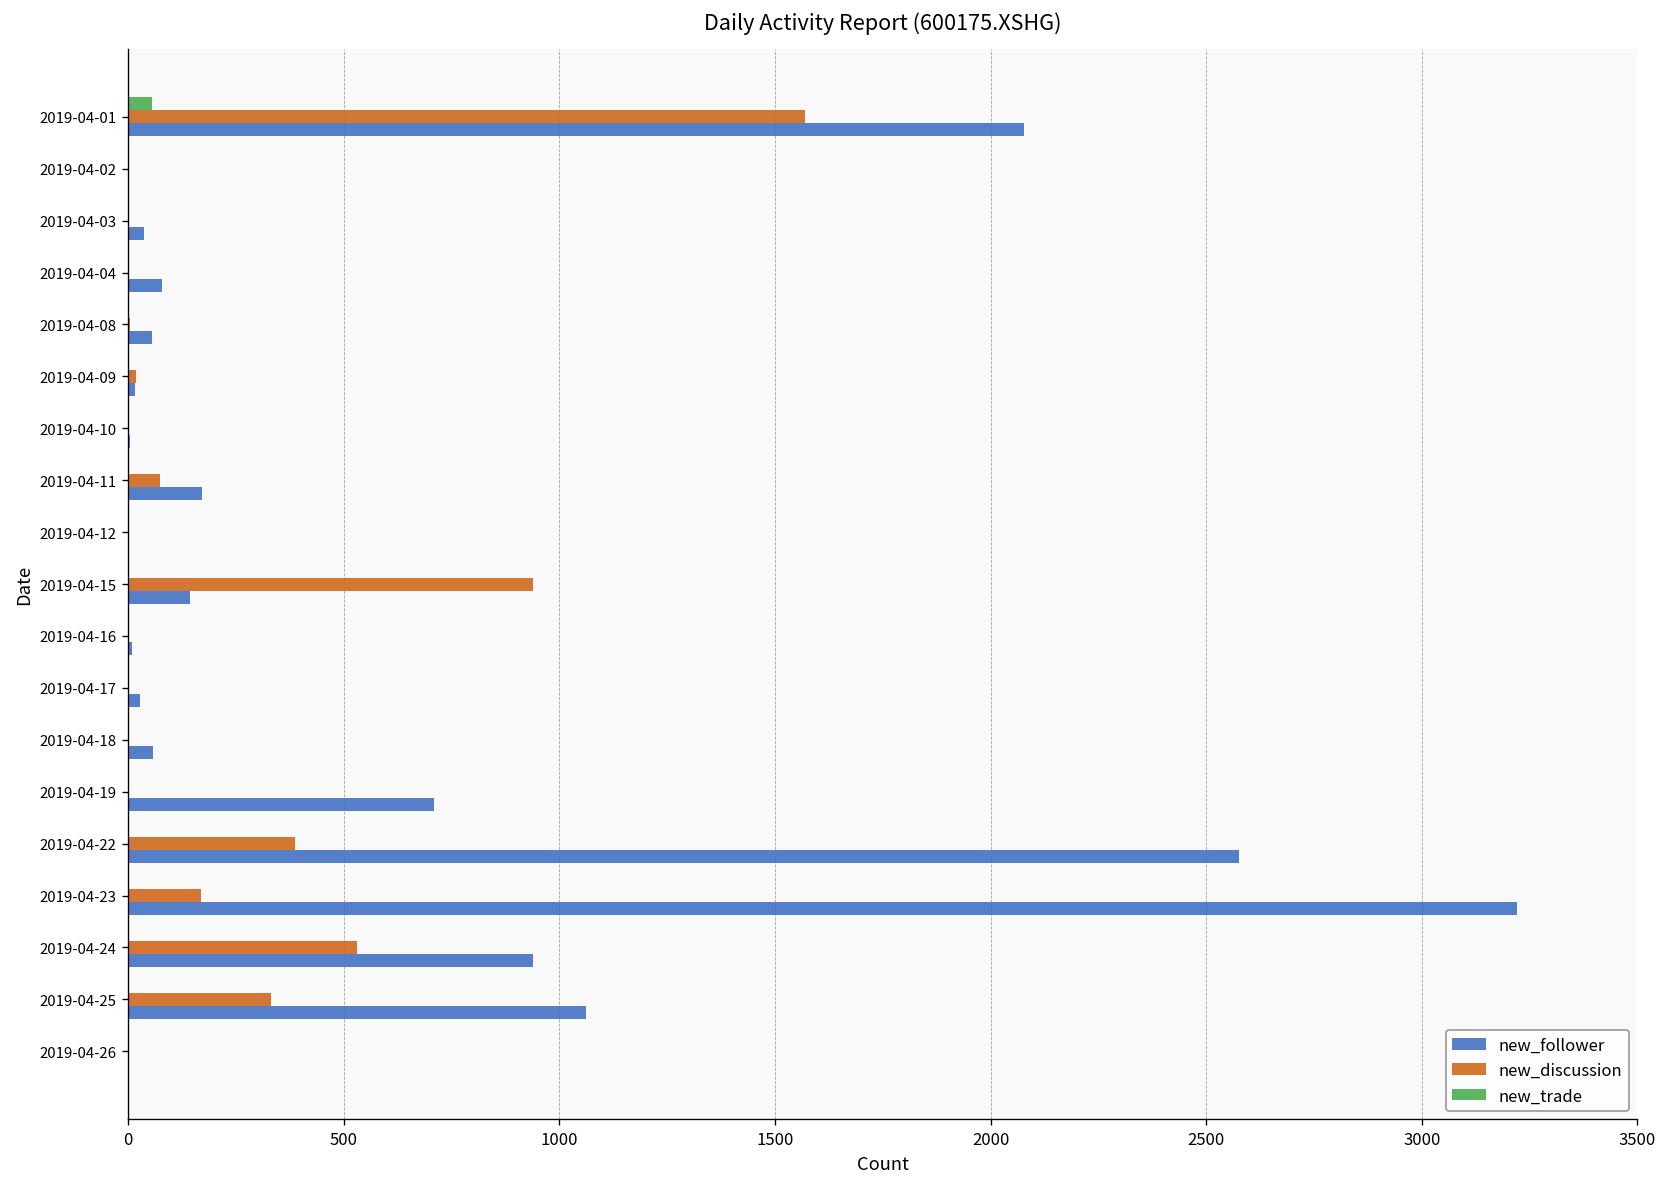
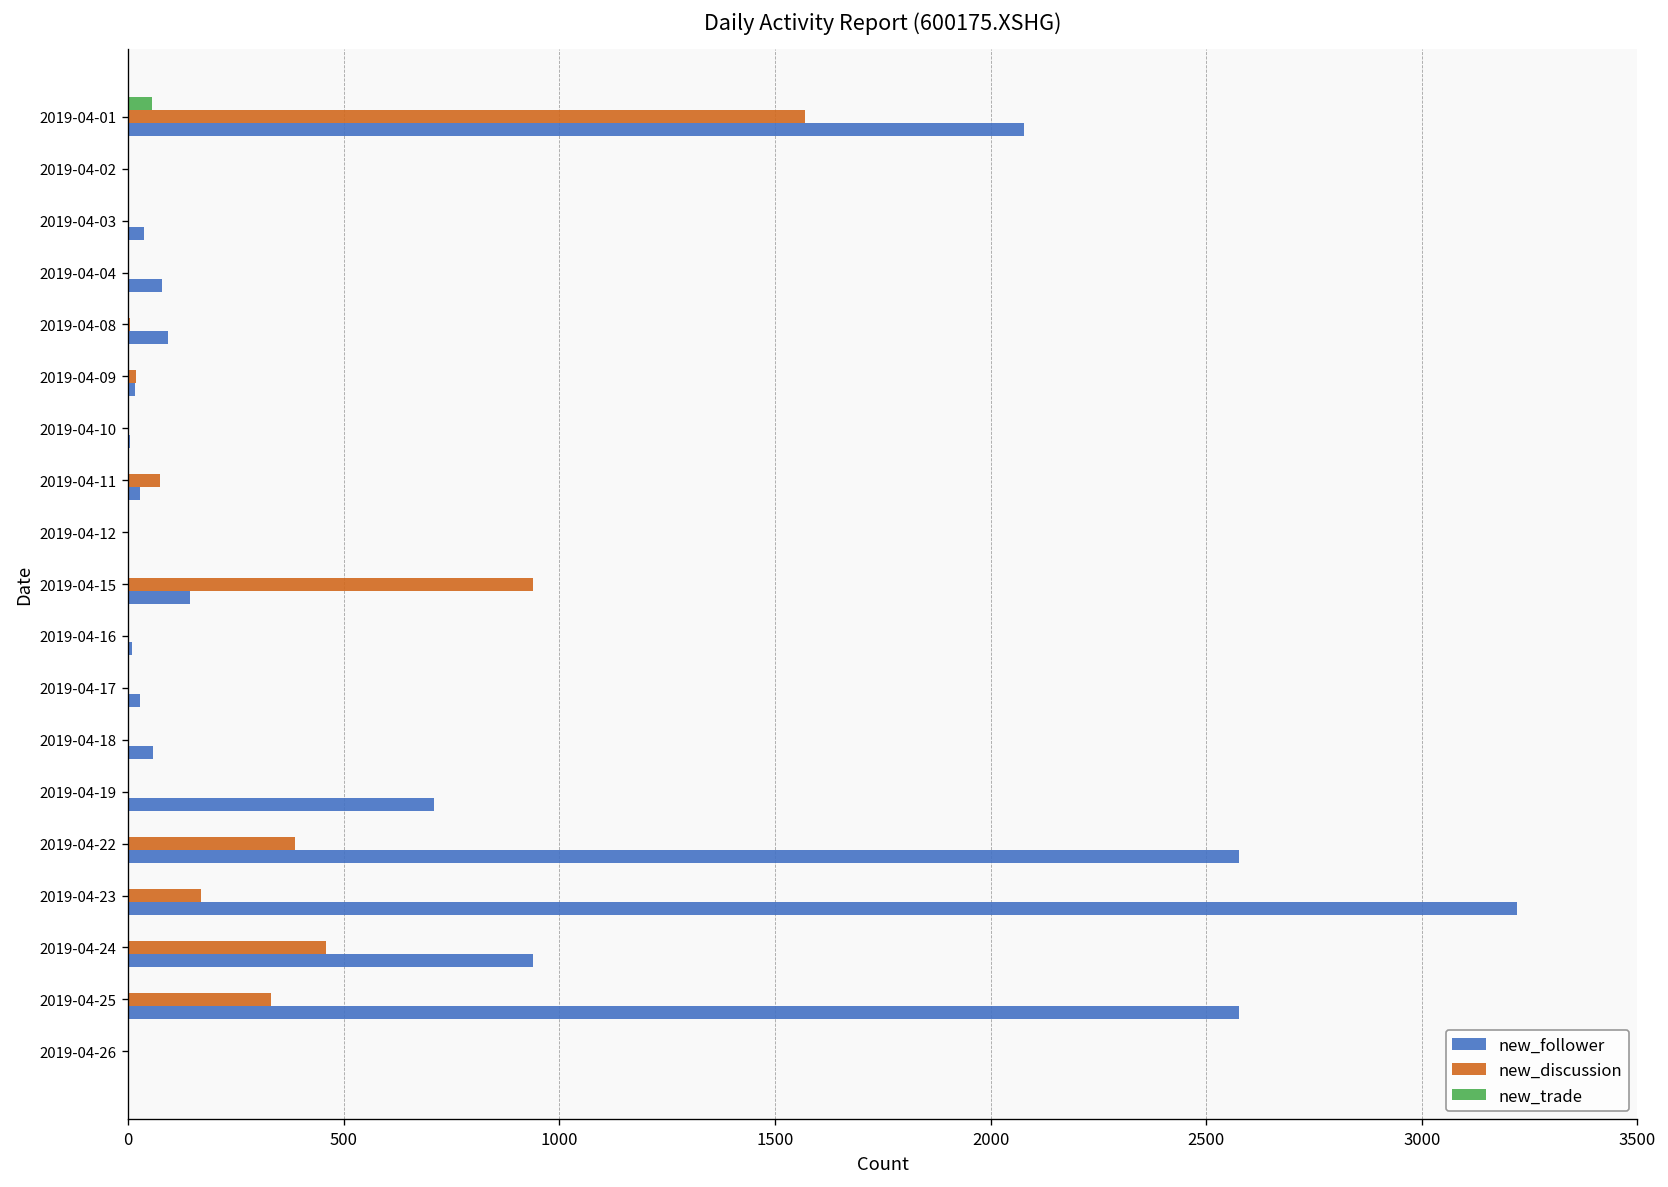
new_follower, 2019-04-08: 60 -> 90
new_follower, 2019-04-11: 170 -> 30
new_discussion, 2019-04-24: 530 -> 460
new_follower, 2019-04-25: 1060 -> 2580
